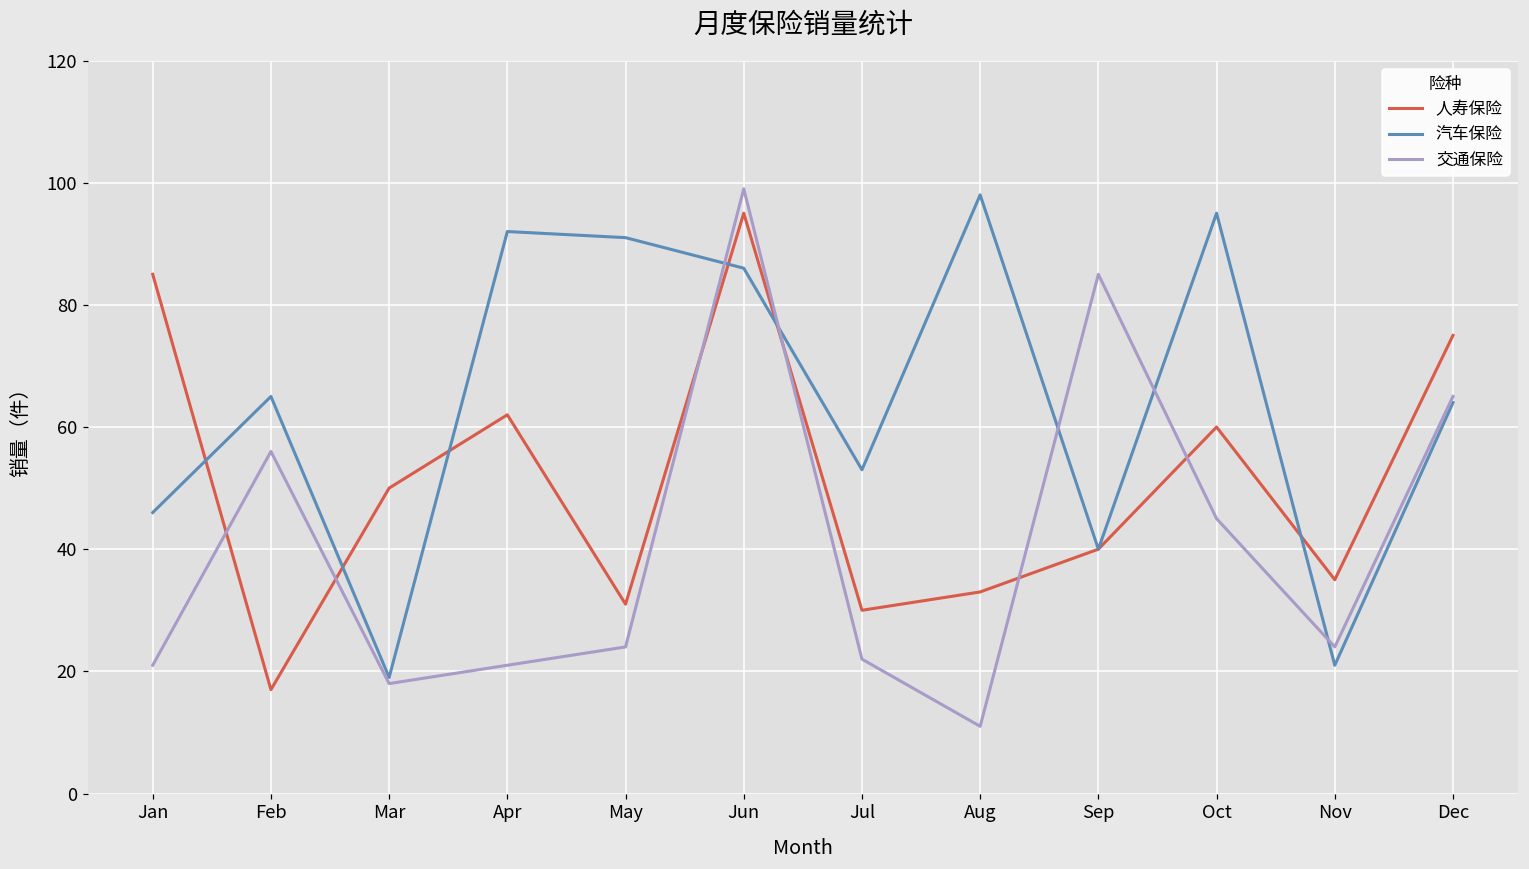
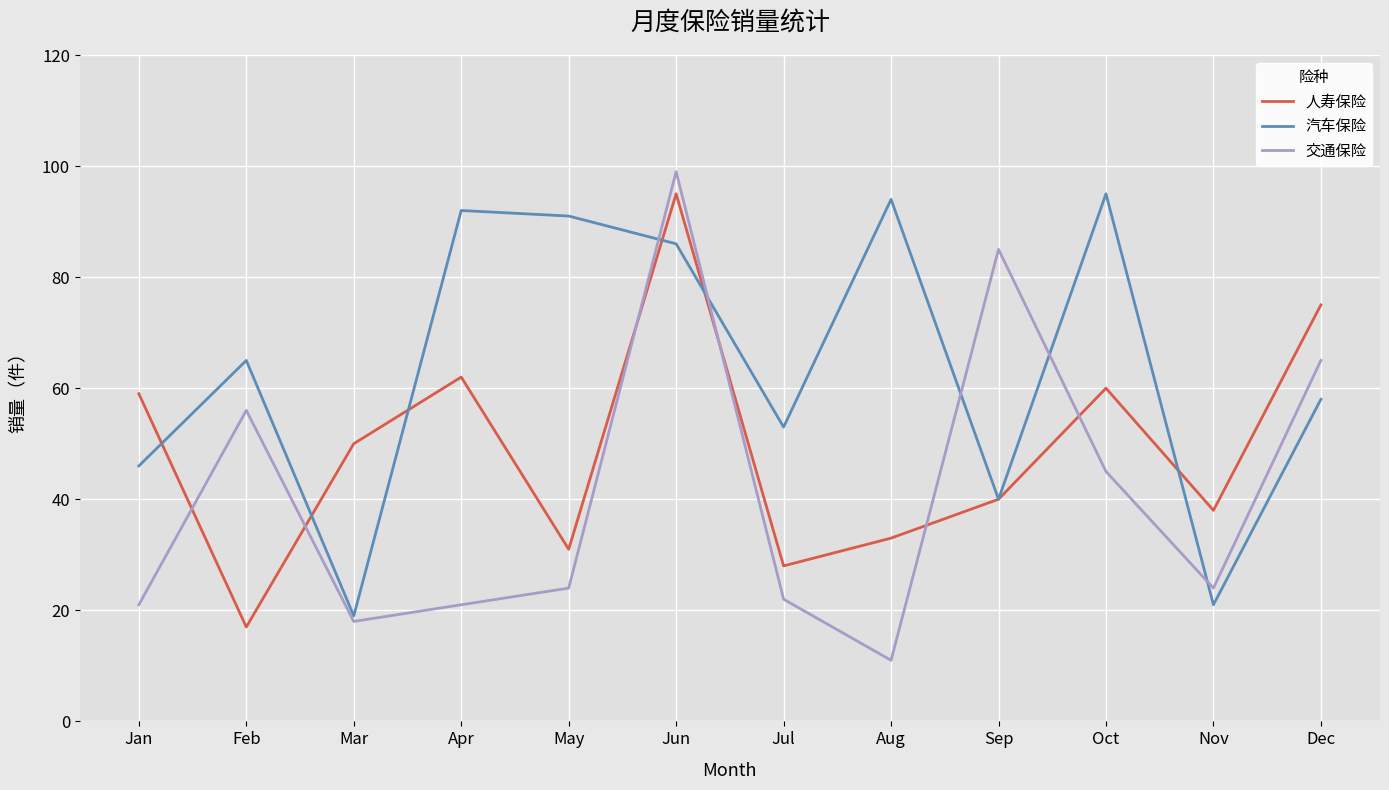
人寿保险, Jan: 85 -> 59
人寿保险, Jul: 30 -> 28
汽车保险, Aug: 98 -> 94
人寿保险, Nov: 35 -> 38
汽车保险, Dec: 64 -> 58
